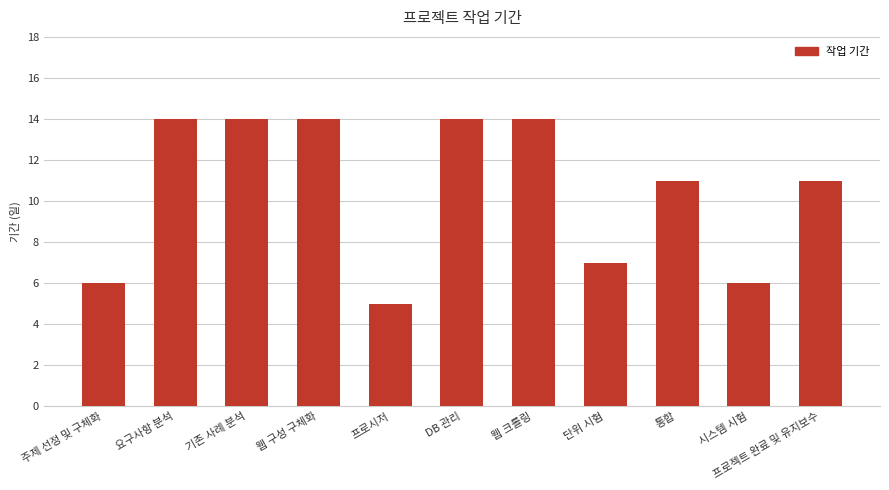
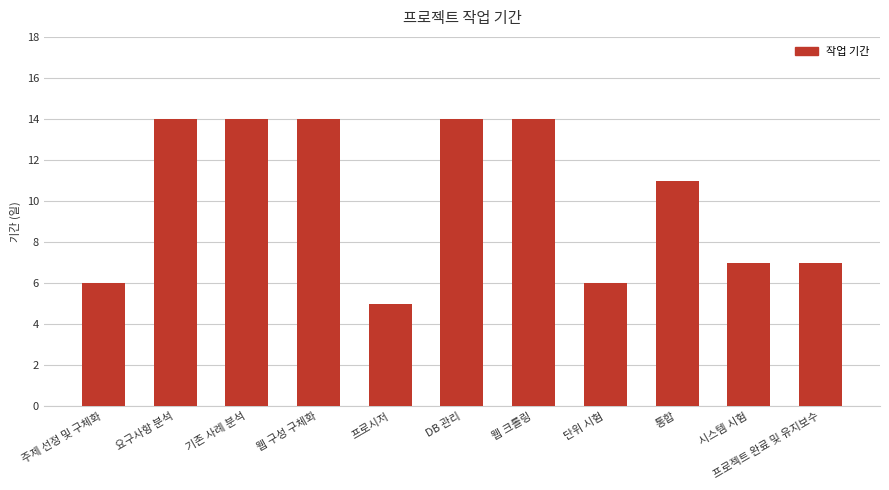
단위 시험: 7 -> 6
시스템 시험: 6 -> 7
프로젝트 완료 및 유지보수: 11 -> 7
